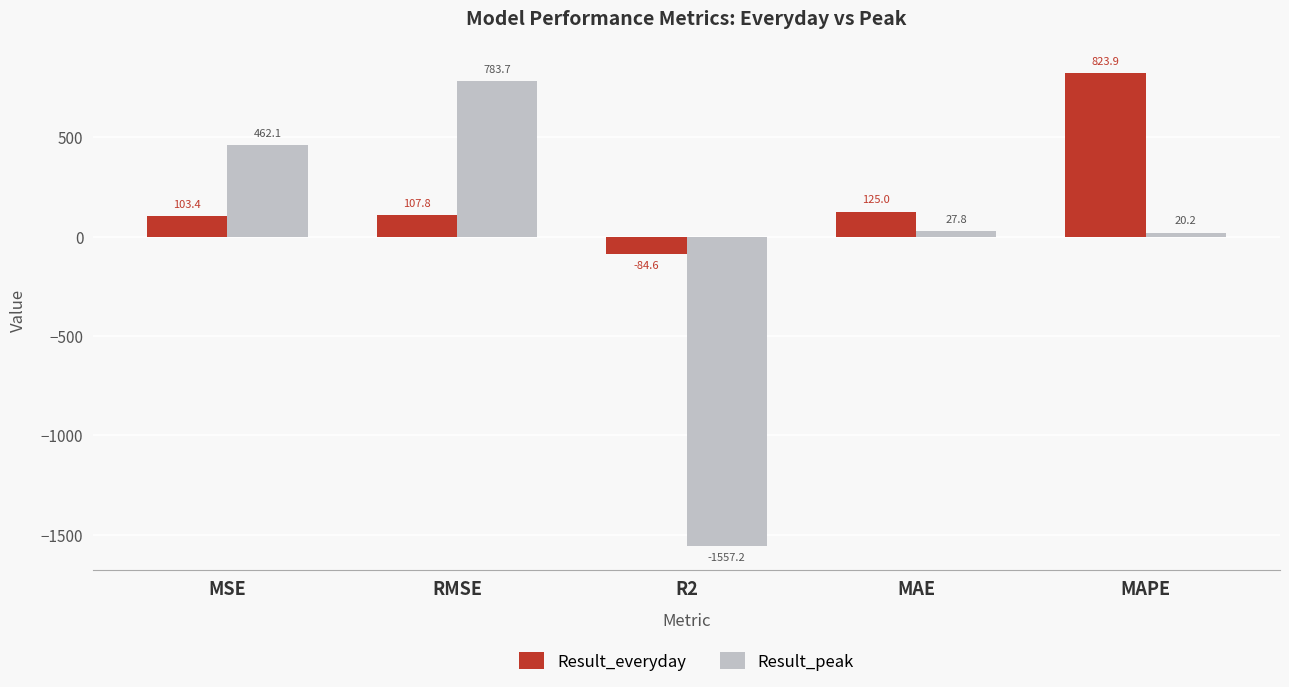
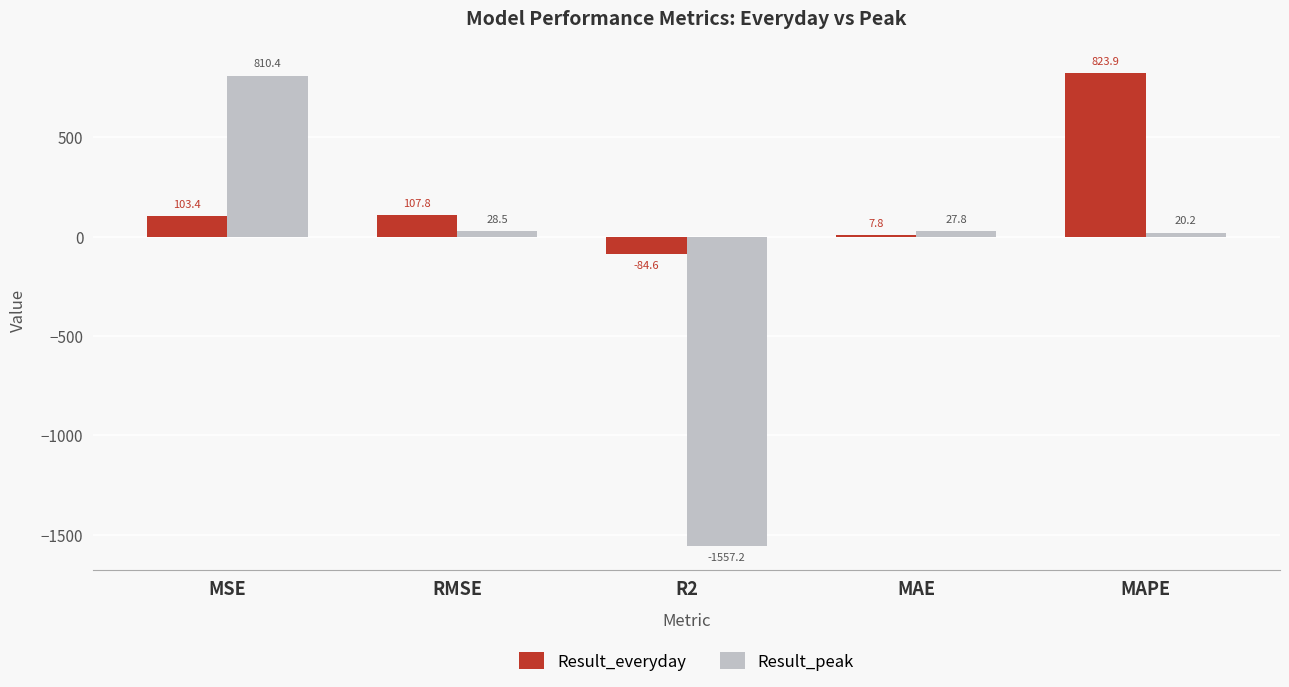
Result_peak, MSE: 462.1 -> 810.4
Result_peak, RMSE: 783.7 -> 28.5
Result_everyday, MAE: 125.0 -> 7.8
